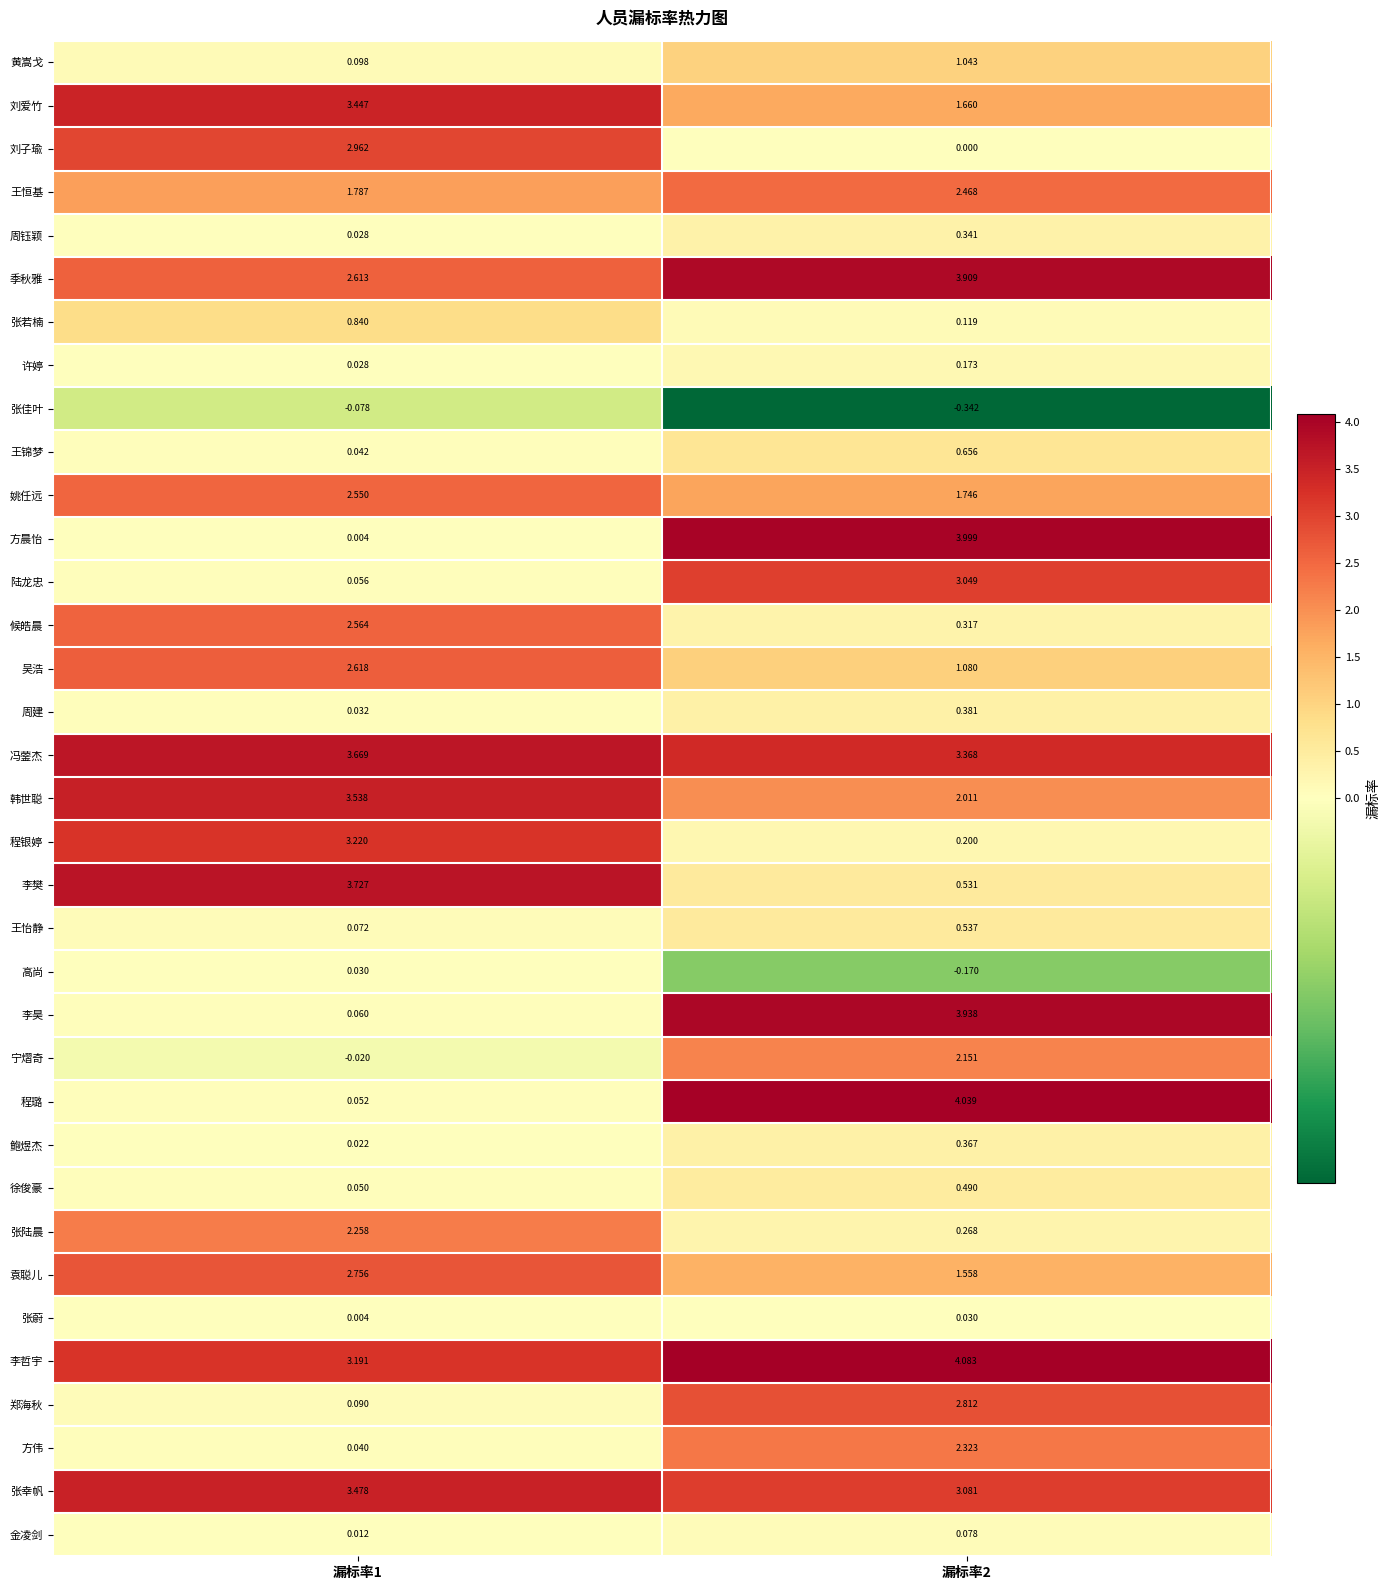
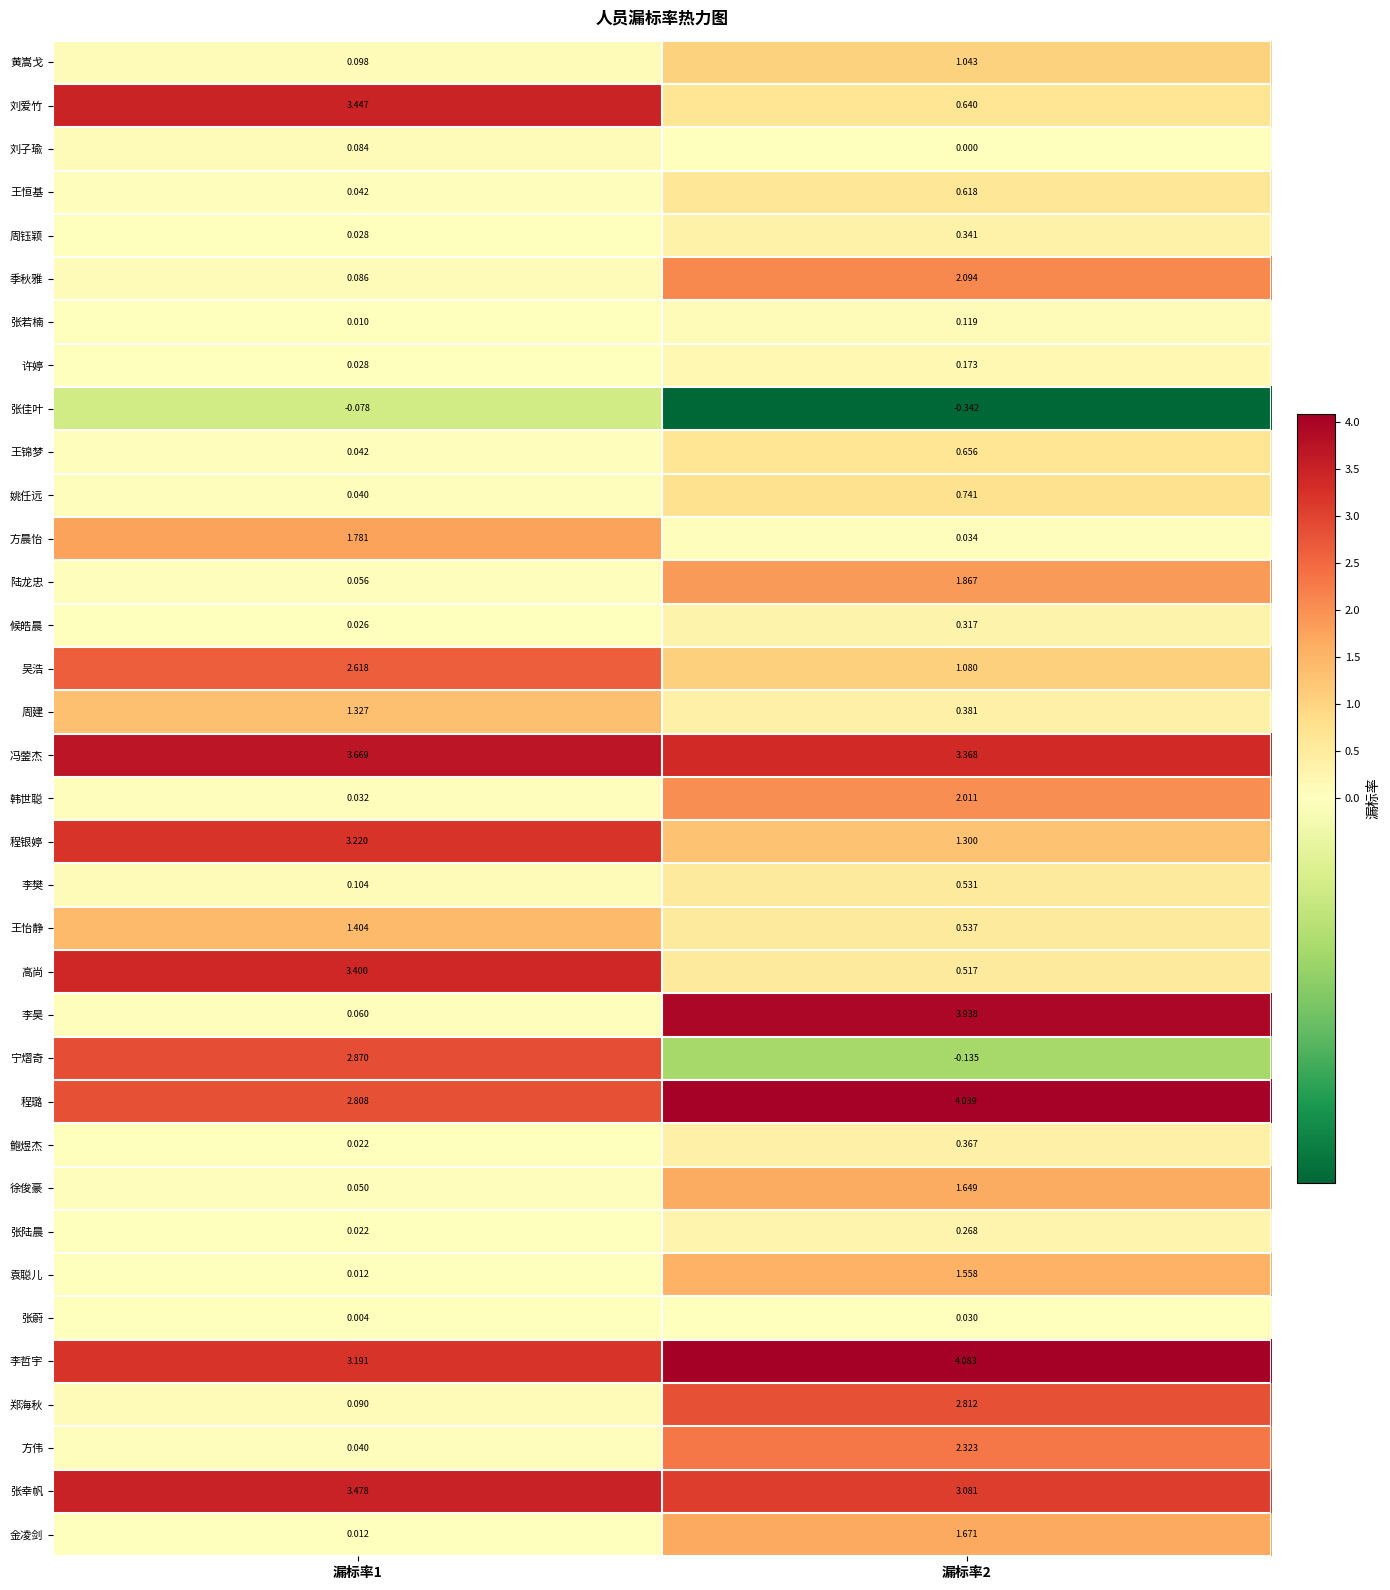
刘爱竹, 漏标率2: 1.660 -> 0.640
刘子瑜, 漏标率1: 2.962 -> 0.084
王恒基, 漏标率1: 1.787 -> 0.042
王恒基, 漏标率2: 2.468 -> 0.618
季秋雅, 漏标率1: 2.613 -> 0.086
季秋雅, 漏标率2: 3.909 -> 2.094
张若楠, 漏标率1: 0.840 -> 0.010
姚任远, 漏标率1: 2.550 -> 0.040
姚任远, 漏标率2: 1.746 -> 0.741
方晨怡, 漏标率1: 0.004 -> 1.781
方晨怡, 漏标率2: 3.999 -> 0.034
陆龙忠, 漏标率2: 3.049 -> 1.867
候皓晨, 漏标率1: 2.564 -> 0.026
周建, 漏标率1: 0.032 -> 1.327
韩世聪, 漏标率1: 3.538 -> 0.032
程银婷, 漏标率2: 0.200 -> 1.300
李樊, 漏标率1: 3.727 -> 0.104
王怡静, 漏标率1: 0.072 -> 1.404
高尚, 漏标率1: 0.030 -> 3.400
高尚, 漏标率2: -0.170 -> 0.517
宁熠奇, 漏标率1: -0.020 -> 2.870
宁熠奇, 漏标率2: 2.151 -> -0.135
程璐, 漏标率1: 0.052 -> 2.808
徐俊豪, 漏标率2: 0.490 -> 1.649
张陆晨, 漏标率1: 2.258 -> 0.022
袁聪儿, 漏标率1: 2.756 -> 0.012
金凌剑, 漏标率2: 0.078 -> 1.671
